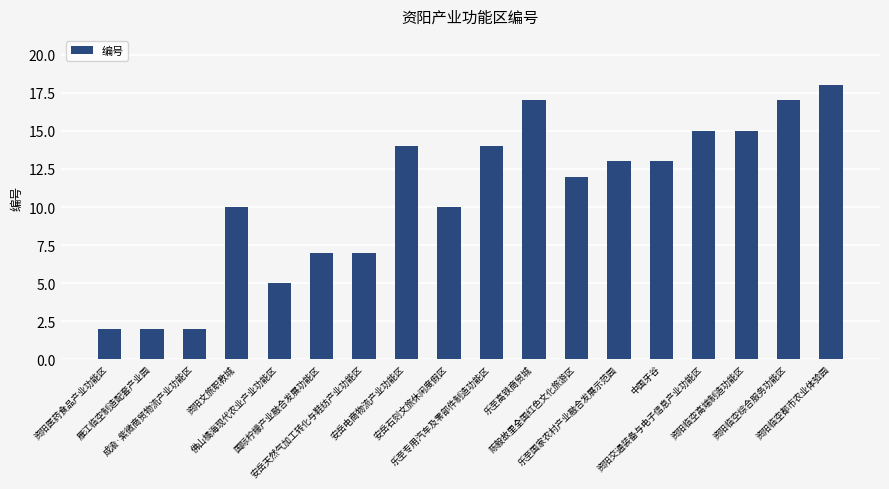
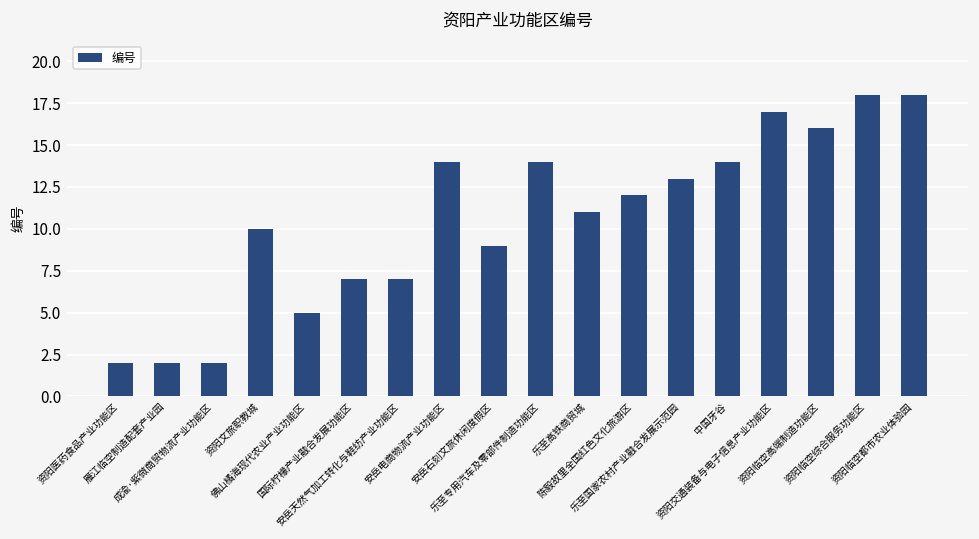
安岳石刻文旅休闲度假区: 10 -> 9
乐至高铁商贸城: 17 -> 11
中国牙谷: 13 -> 14
资阳交通装备与电子信息产业功能区: 15 -> 17
资阳临空高端制造功能区: 15 -> 16
资阳临空综合服务功能区: 17 -> 18
